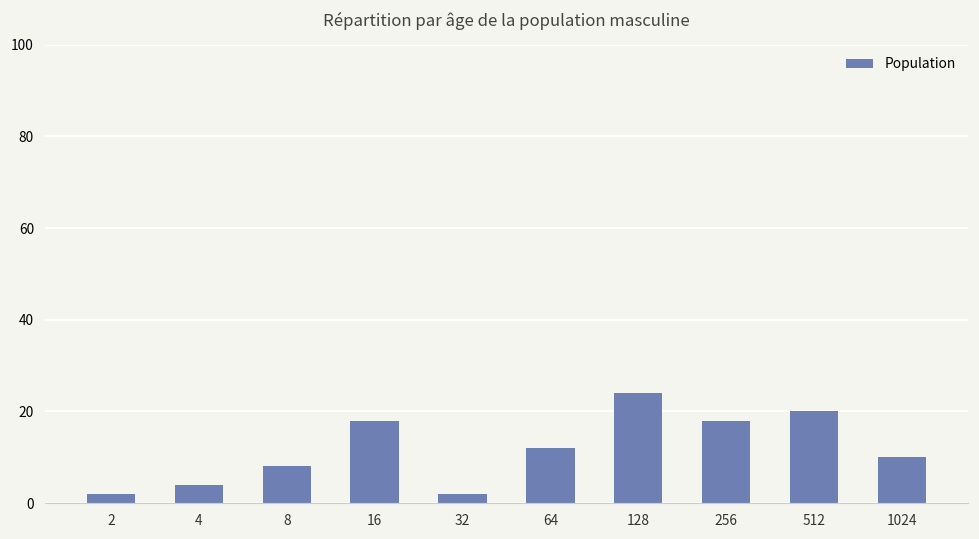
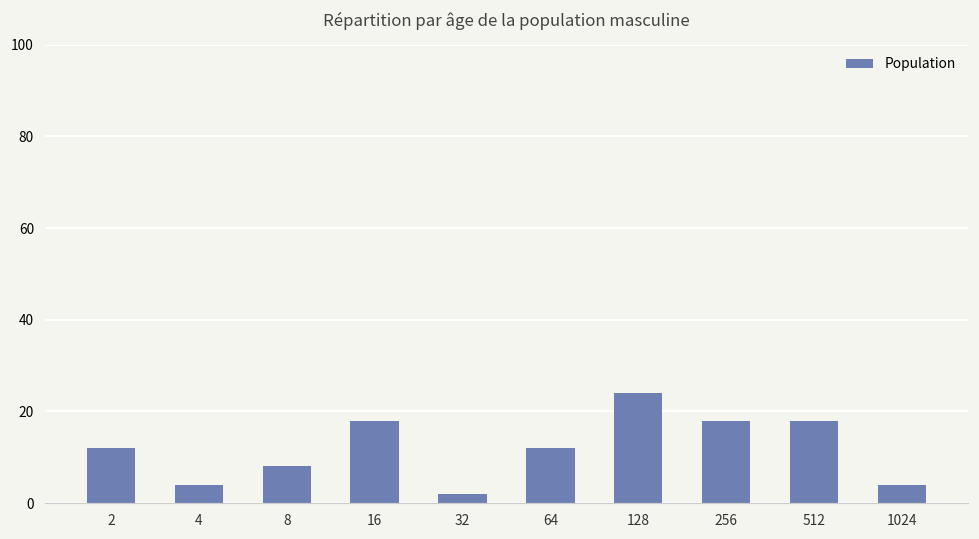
2: 2 -> 12
512: 20 -> 18
1024: 10 -> 4
